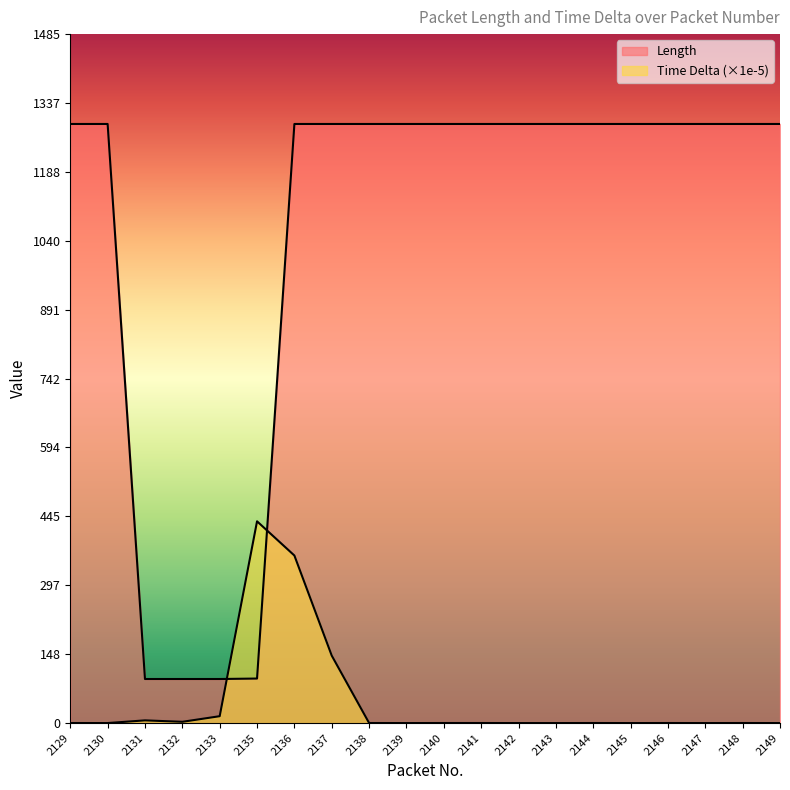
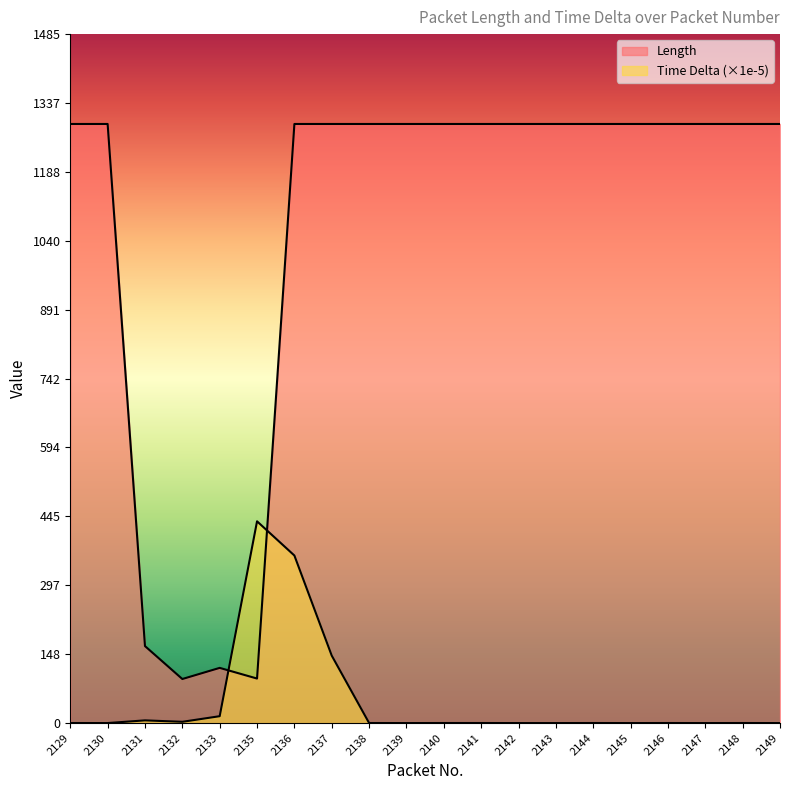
Length, 2131: 100 -> 170
Length, 2133: 100 -> 120
